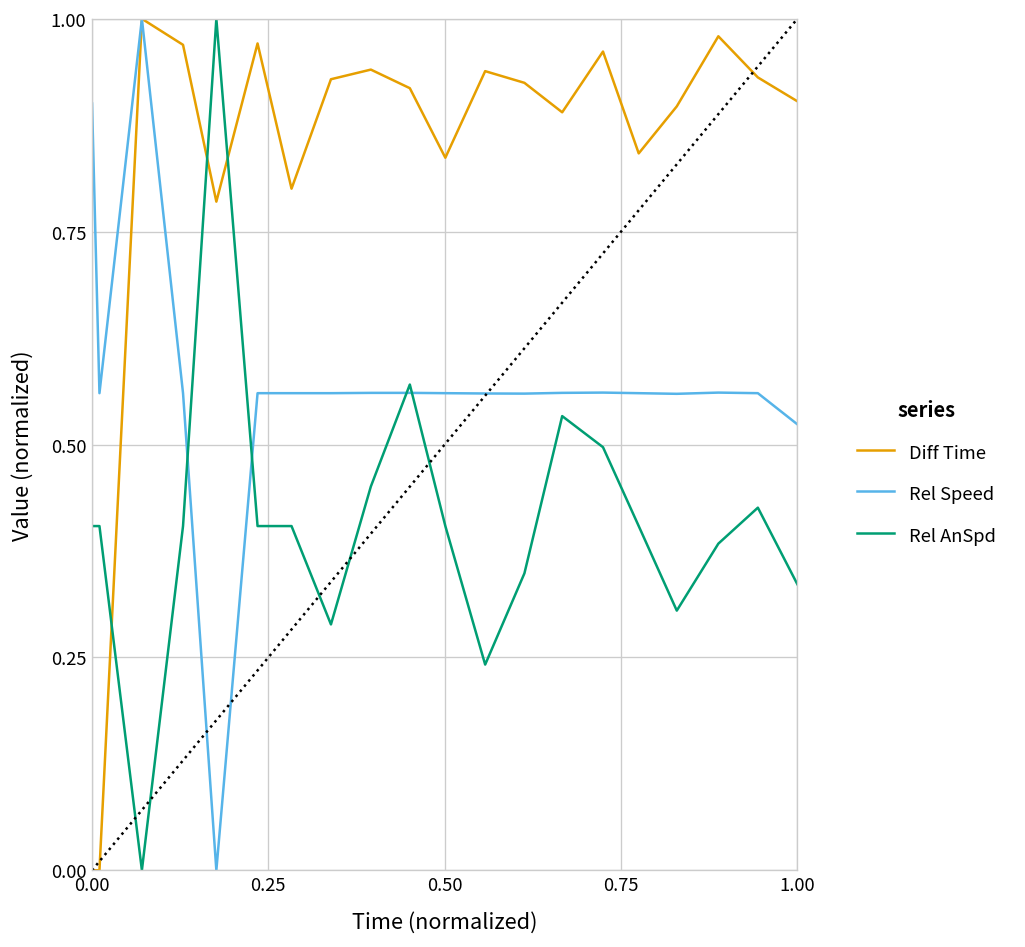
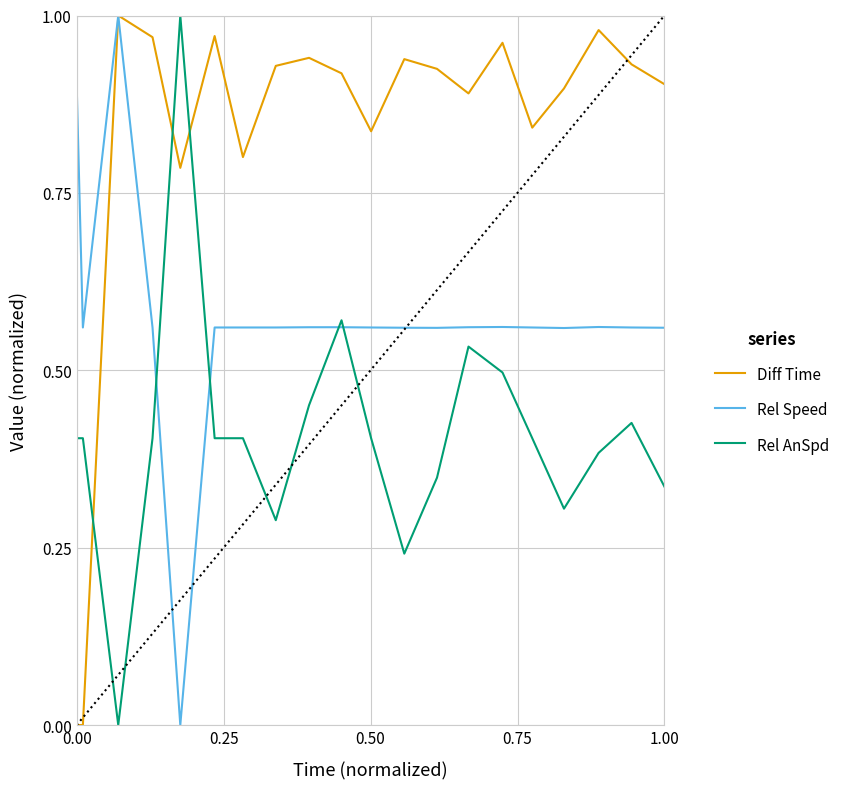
Rel Speed, 1.00: 0.52 -> 0.56
